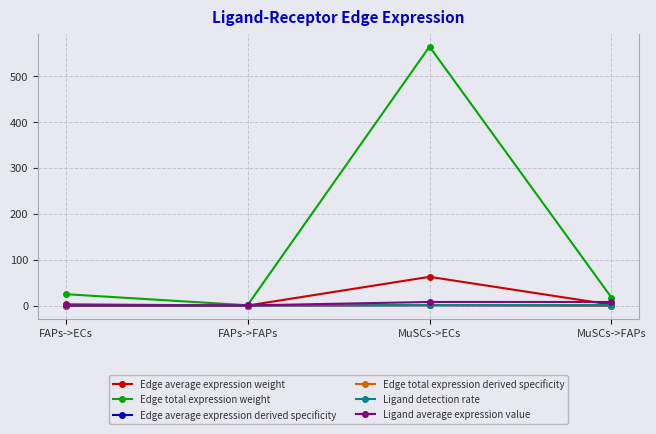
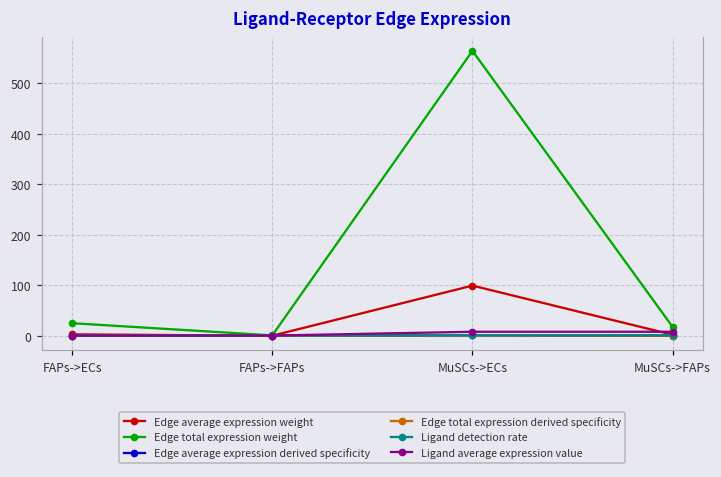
Edge average expression weight, MuSCs->ECs: 60 -> 100
